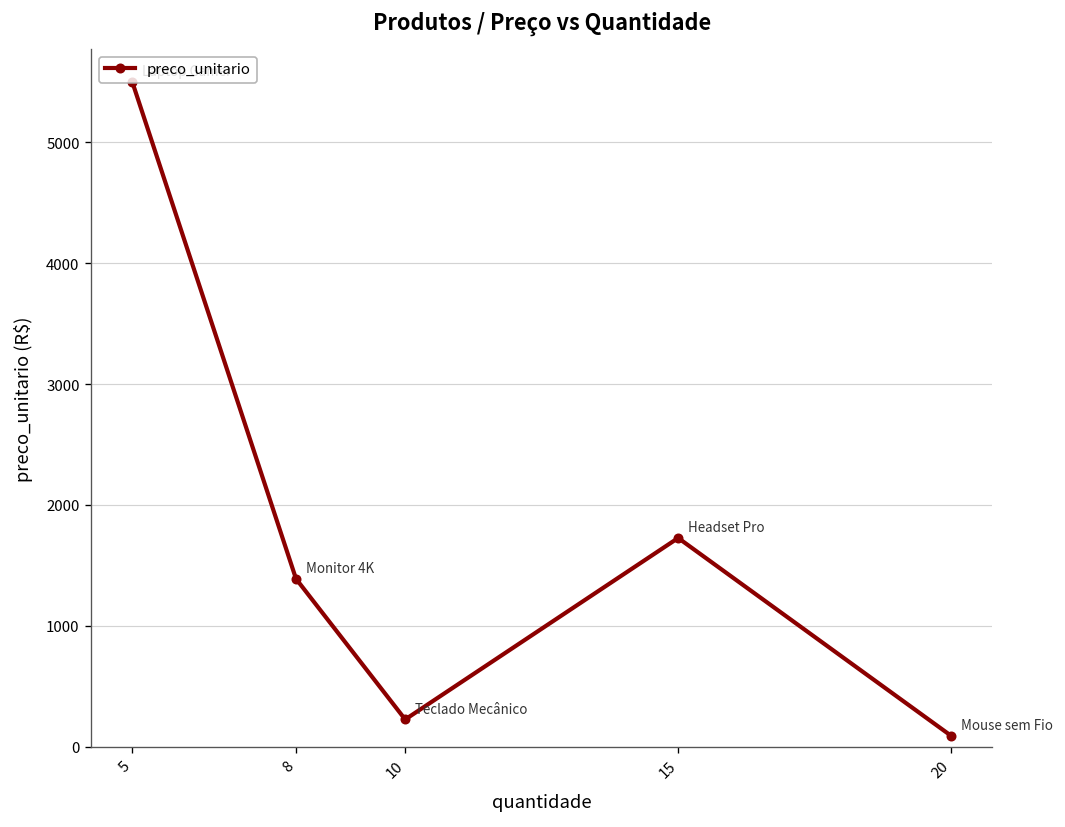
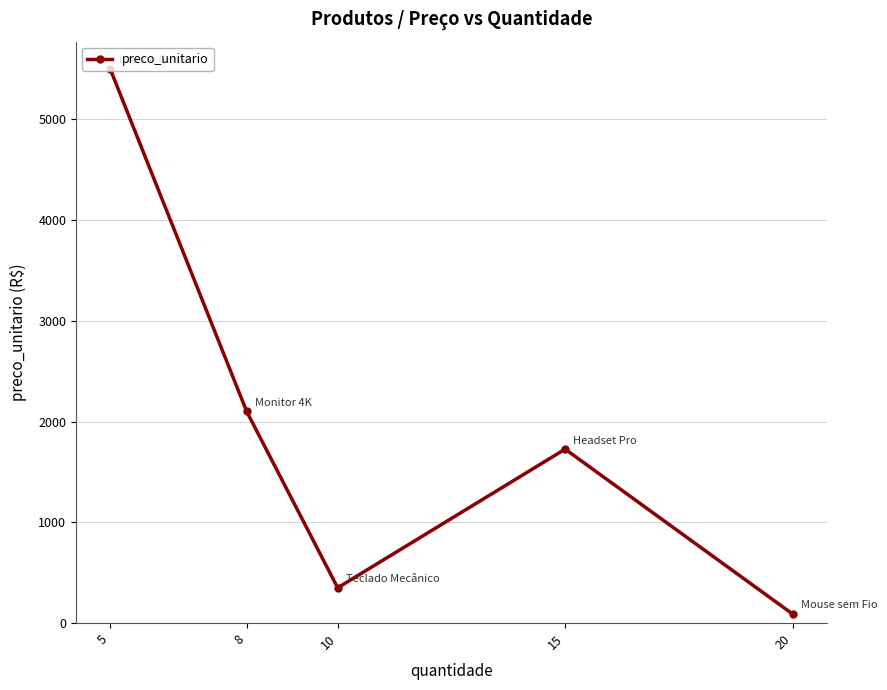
8: 1390 -> 2100
10: 230 -> 350
